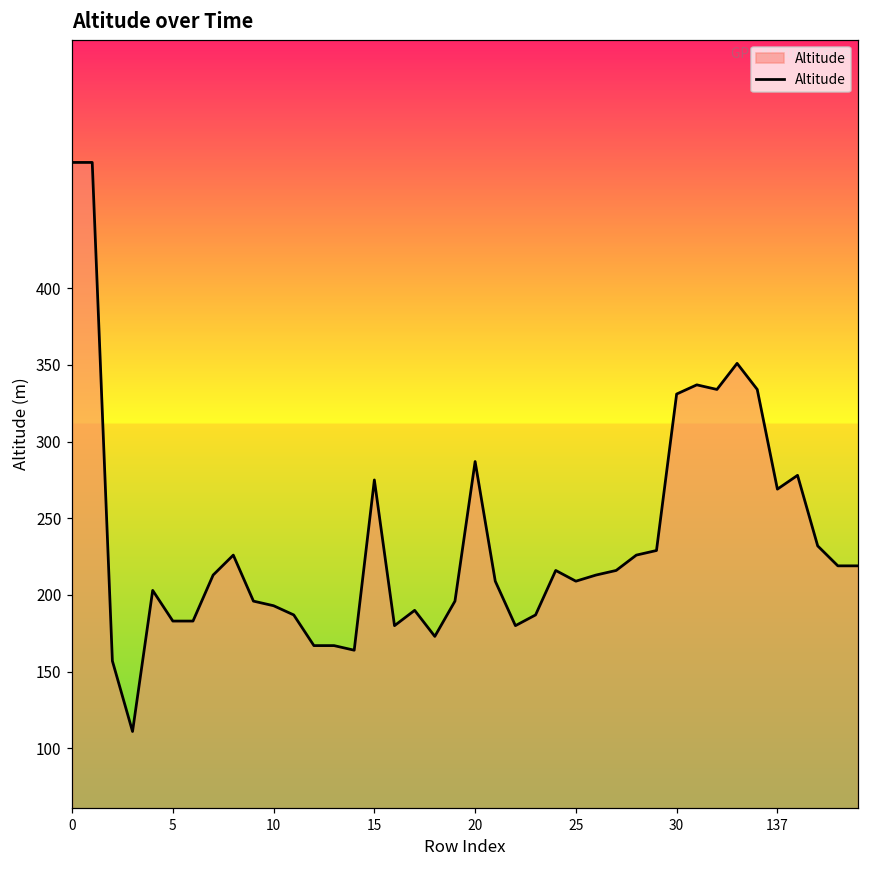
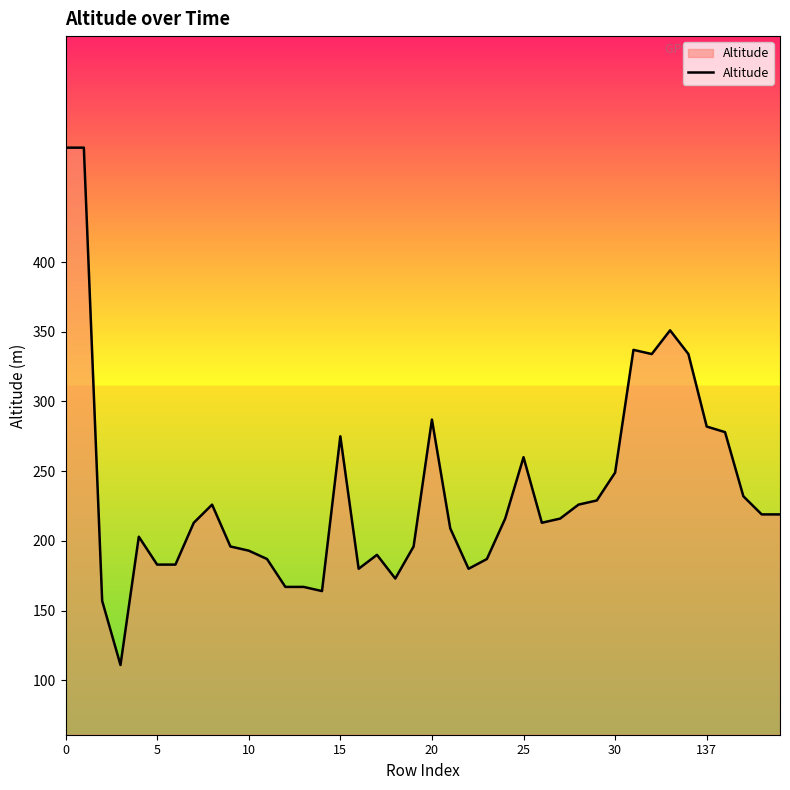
25: 209 -> 260
30: 331 -> 249
137: 269 -> 282
